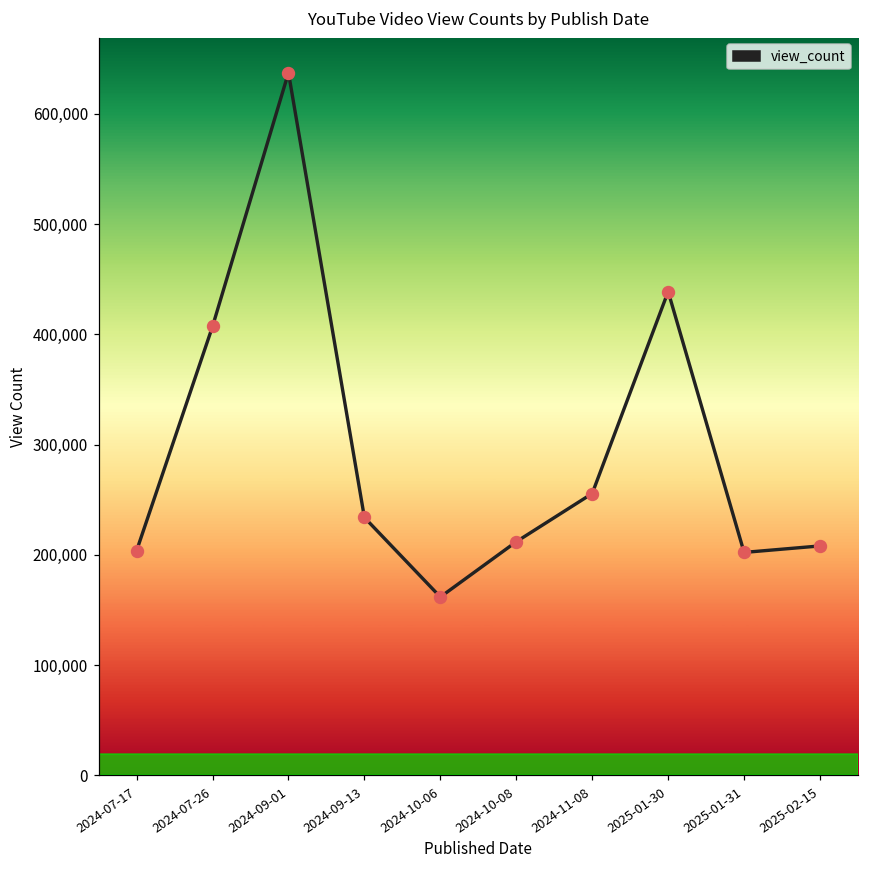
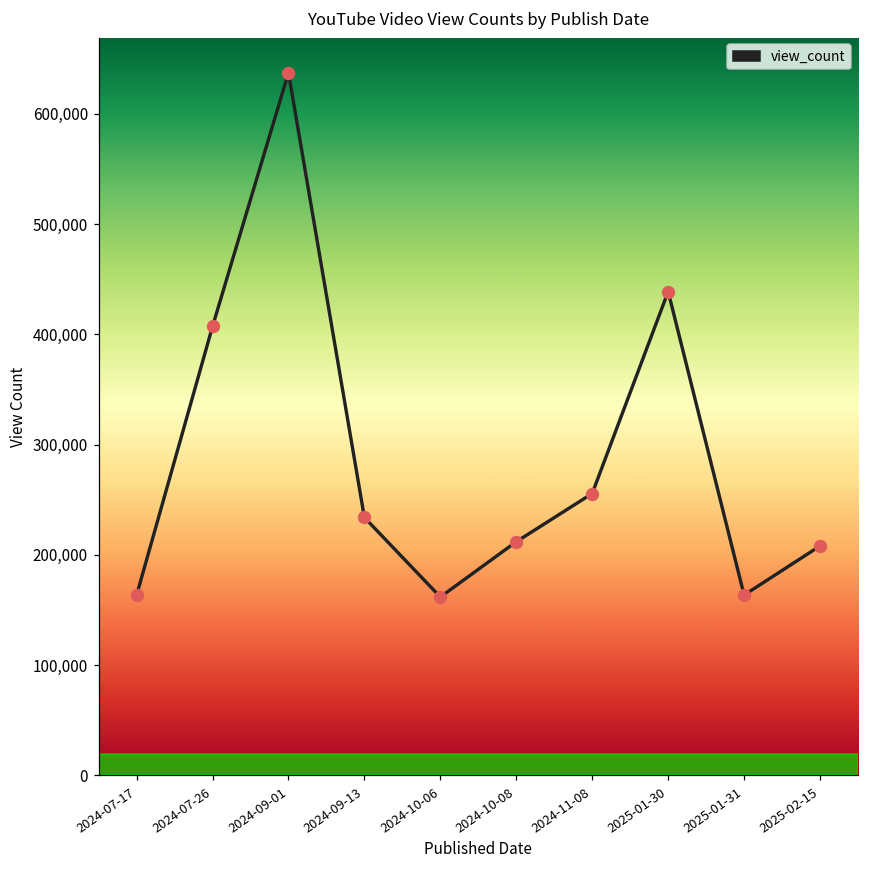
2024-07-17: 204,000 -> 163,000
2025-01-31: 202,000 -> 164,000
